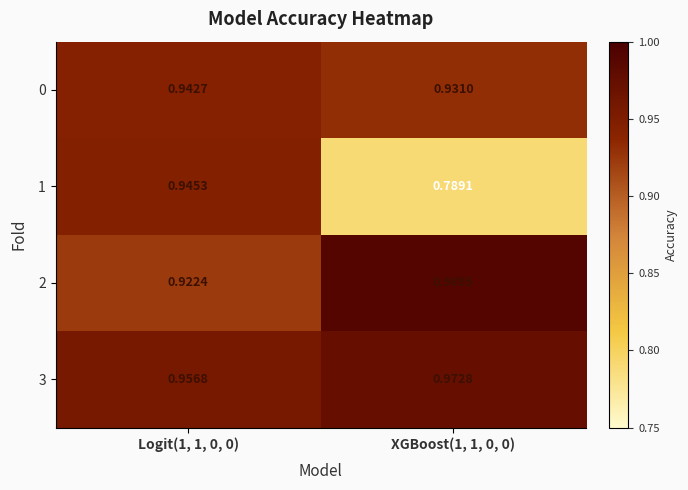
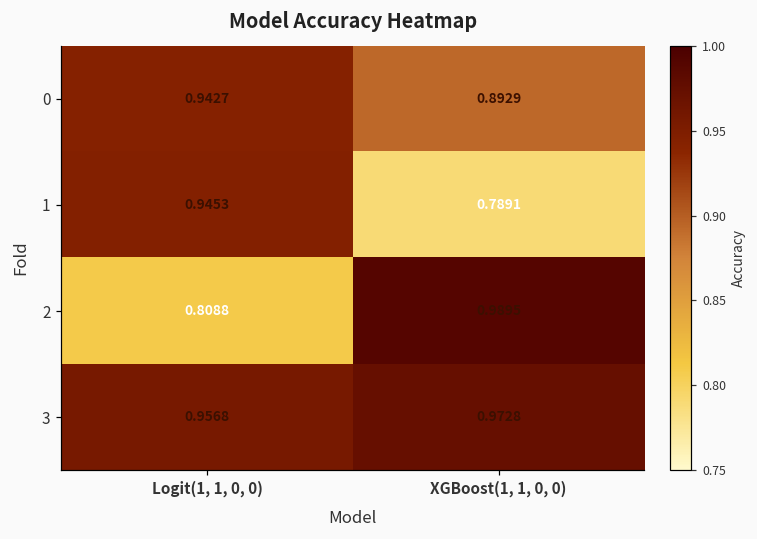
0, XGBoost(1, 1, 0, 0): 0.9310 -> 0.8929
2, Logit(1, 1, 0, 0): 0.9224 -> 0.8088
